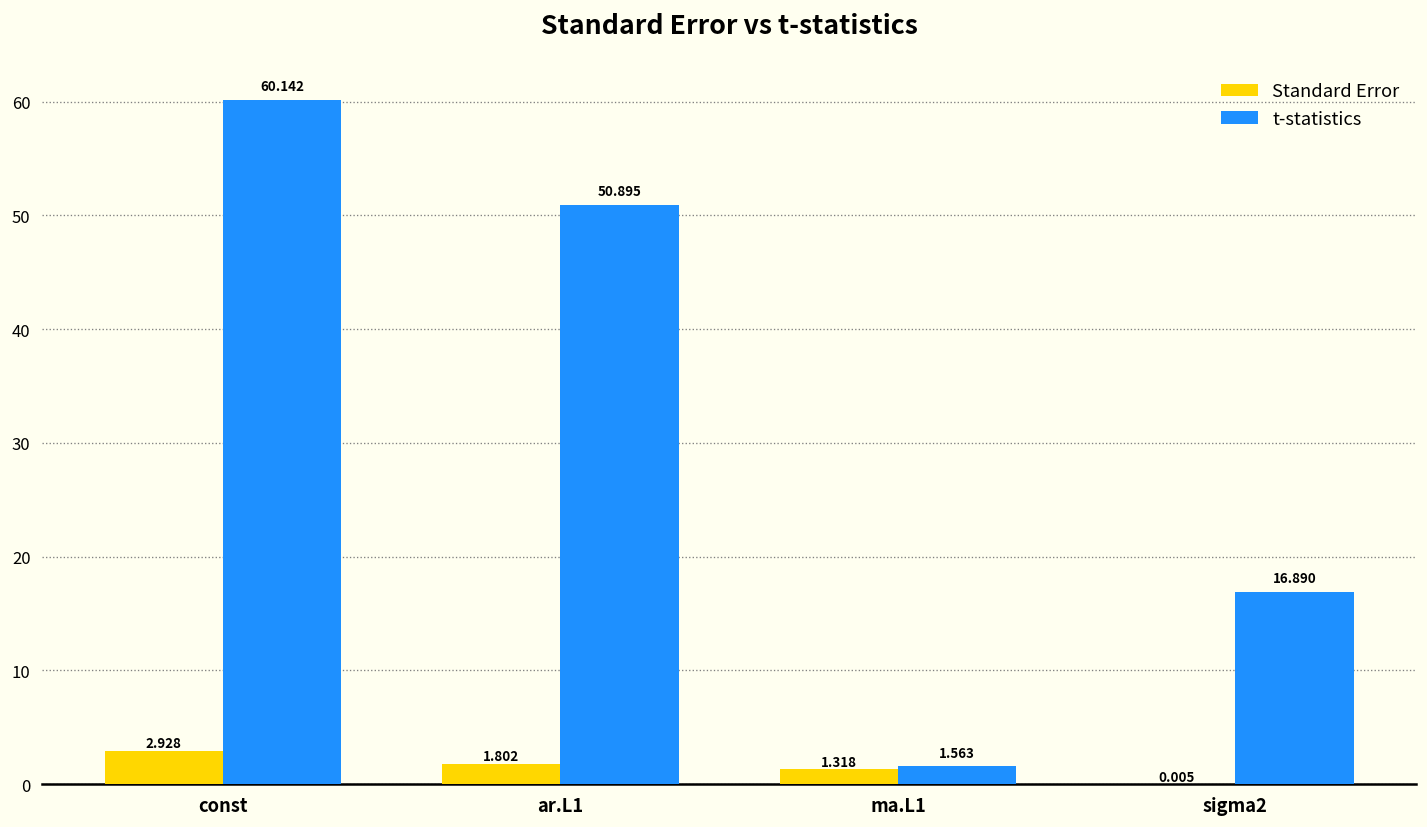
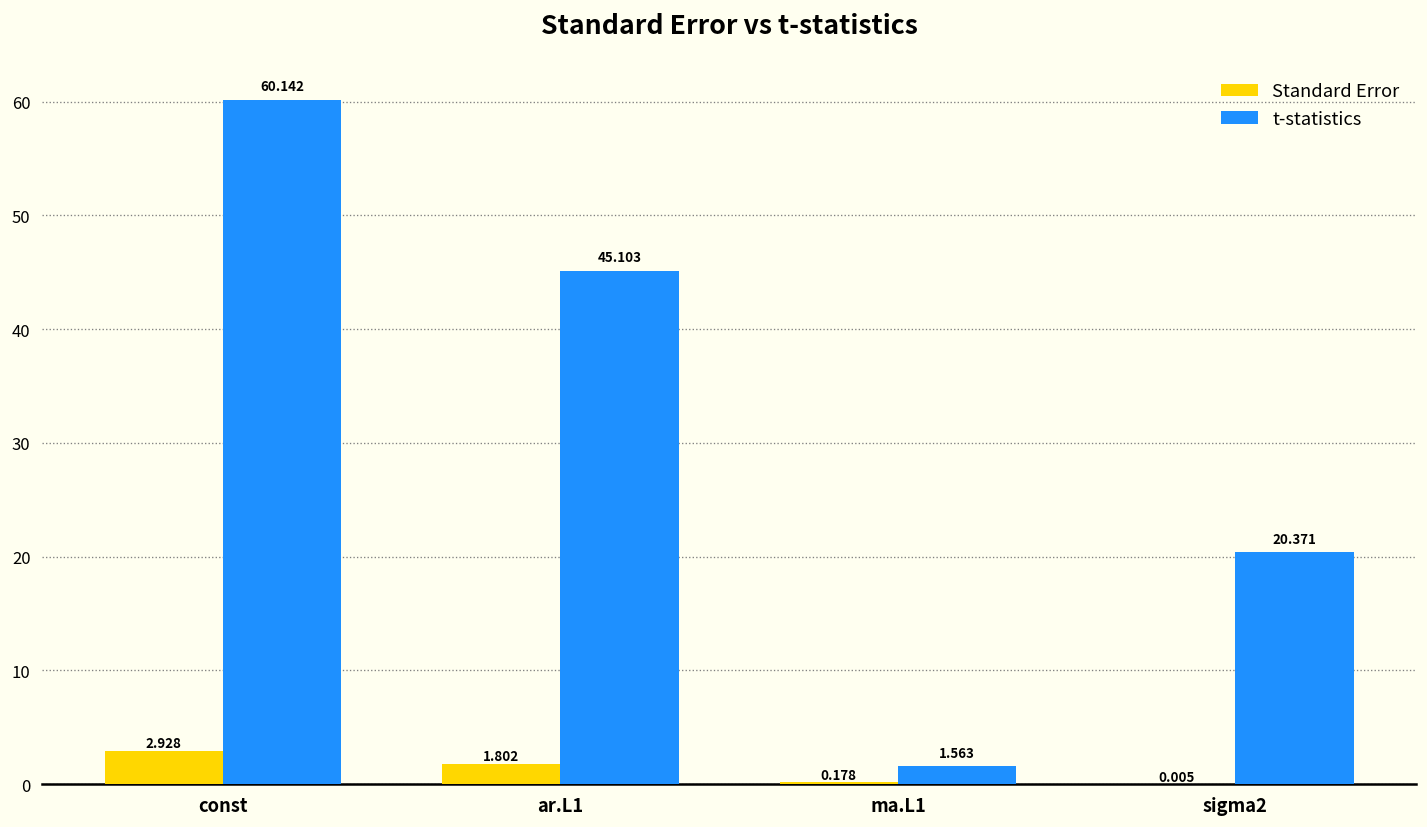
t-statistics, ar.L1: 50.895 -> 45.103
Standard Error, ma.L1: 1.318 -> 0.178
t-statistics, sigma2: 16.890 -> 20.371
